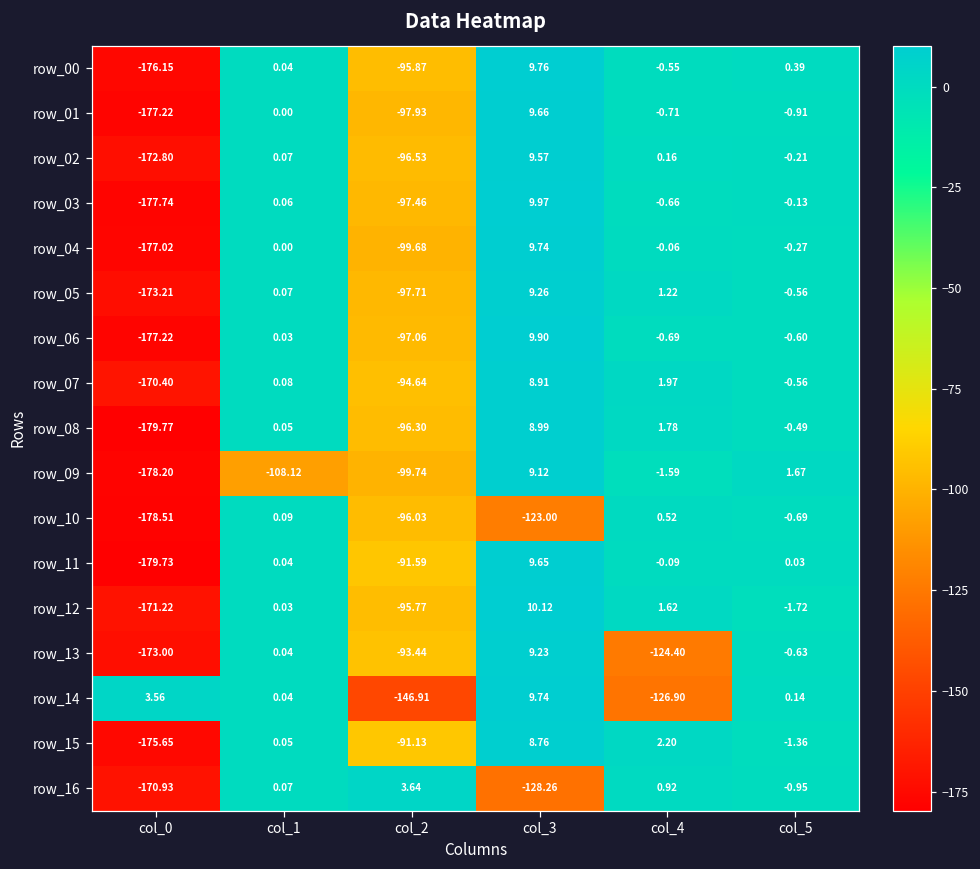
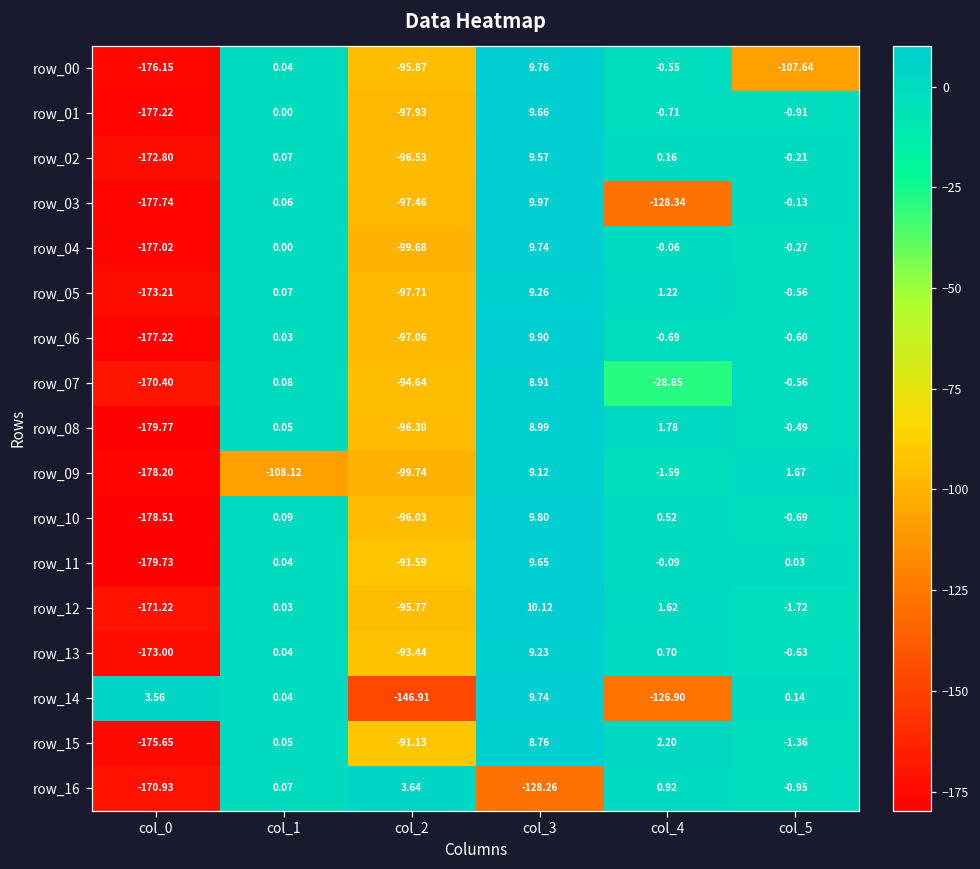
row_00, col_5: 0.39 -> -107.64
row_03, col_4: -0.66 -> -128.34
row_07, col_4: 1.97 -> -28.85
row_10, col_3: -123.00 -> 9.80
row_13, col_4: -124.40 -> 0.70
